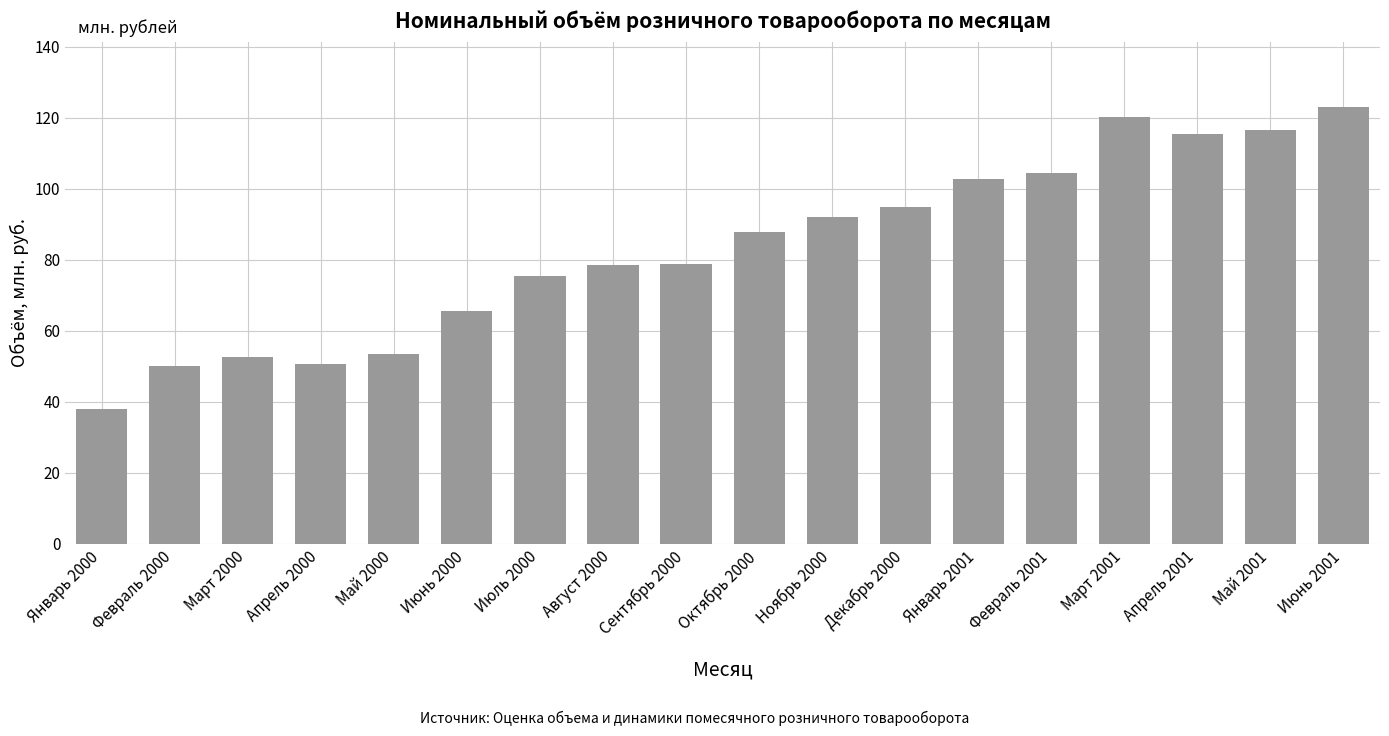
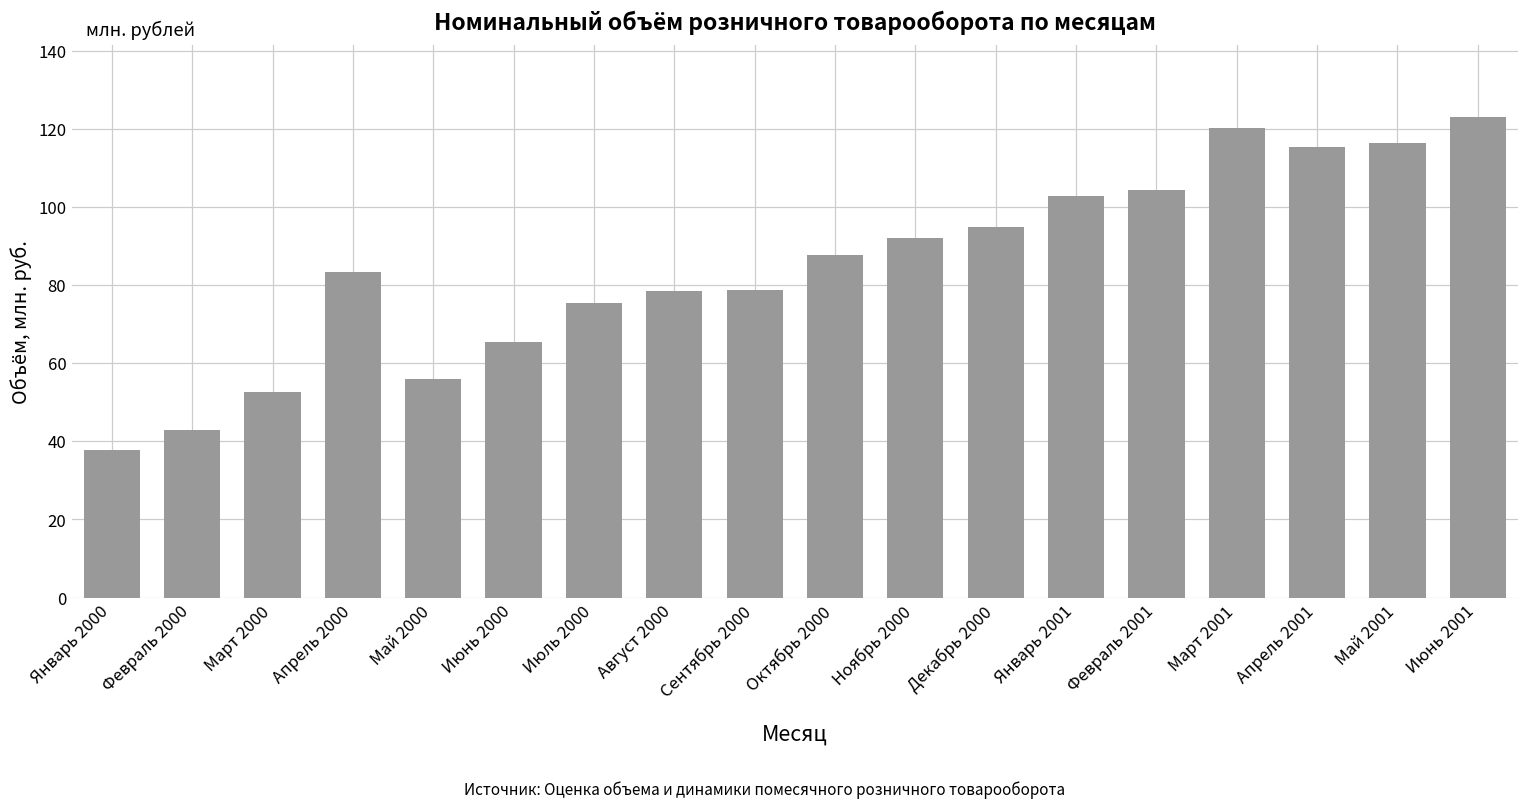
Февраль 2000: 50 -> 43
Апрель 2000: 51 -> 83
Май 2000: 53 -> 56
